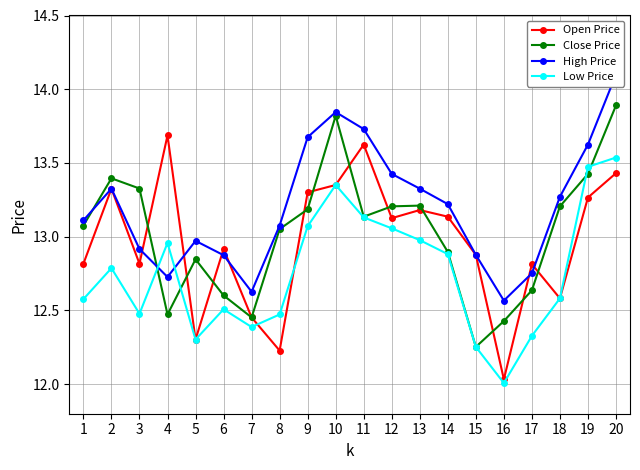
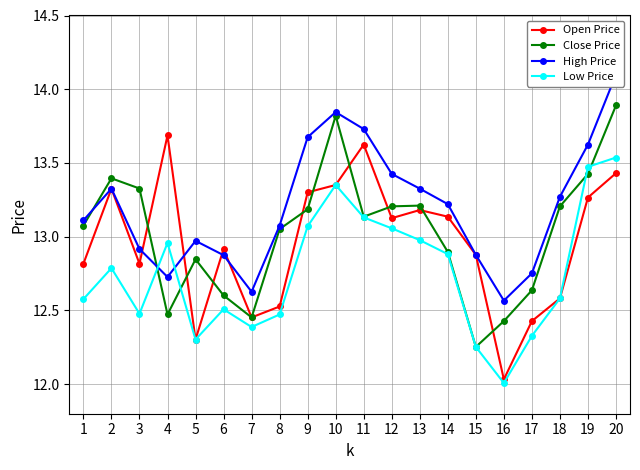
Open Price, 8: 12.23 -> 12.53
Open Price, 17: 12.81 -> 12.43
